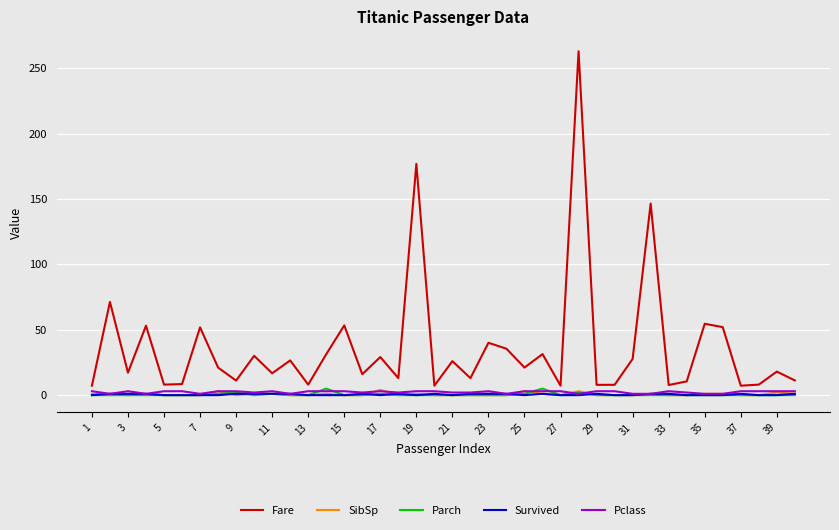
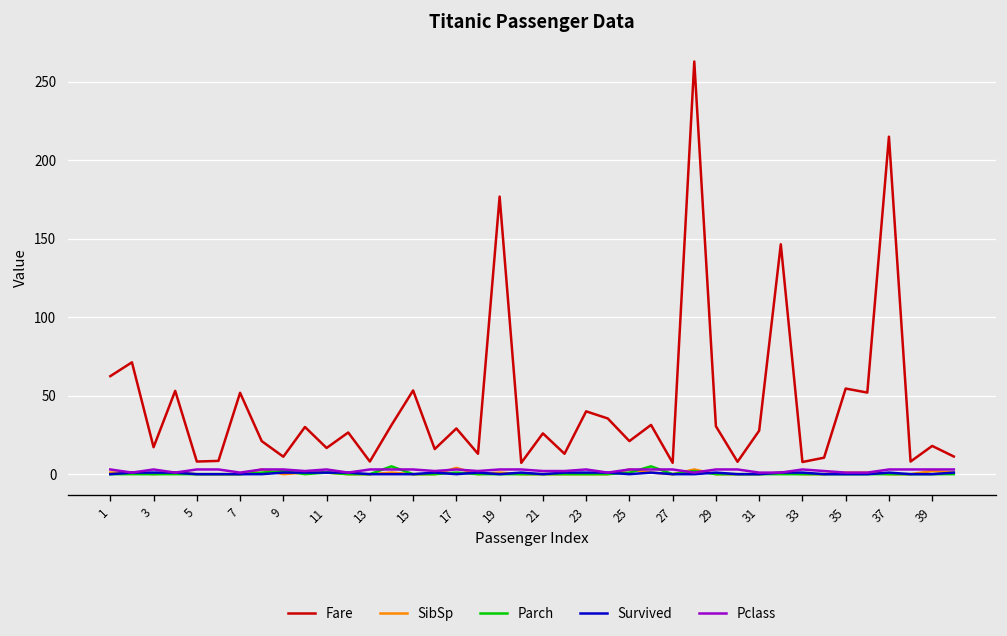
Fare, 1: 7 -> 62
Fare, 29: 8 -> 31
Fare, 37: 7 -> 215
